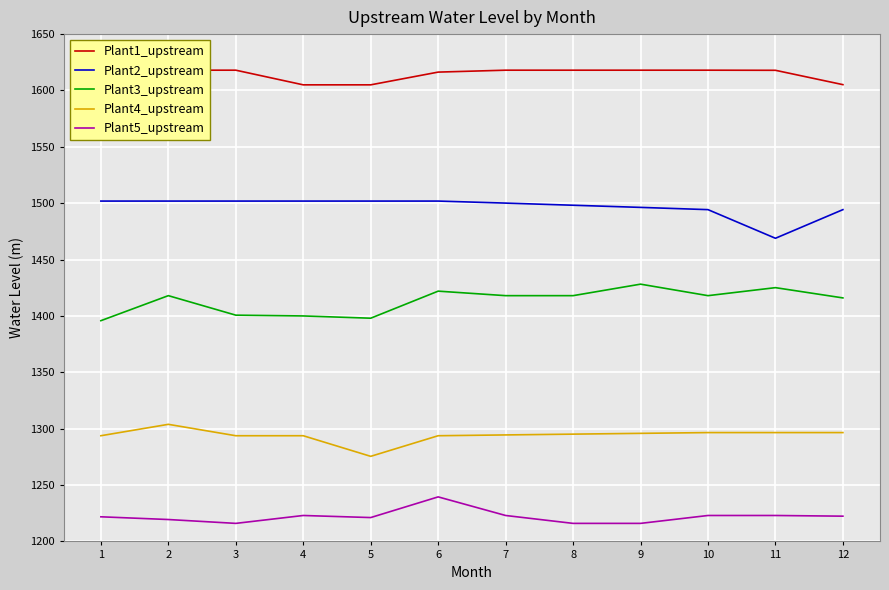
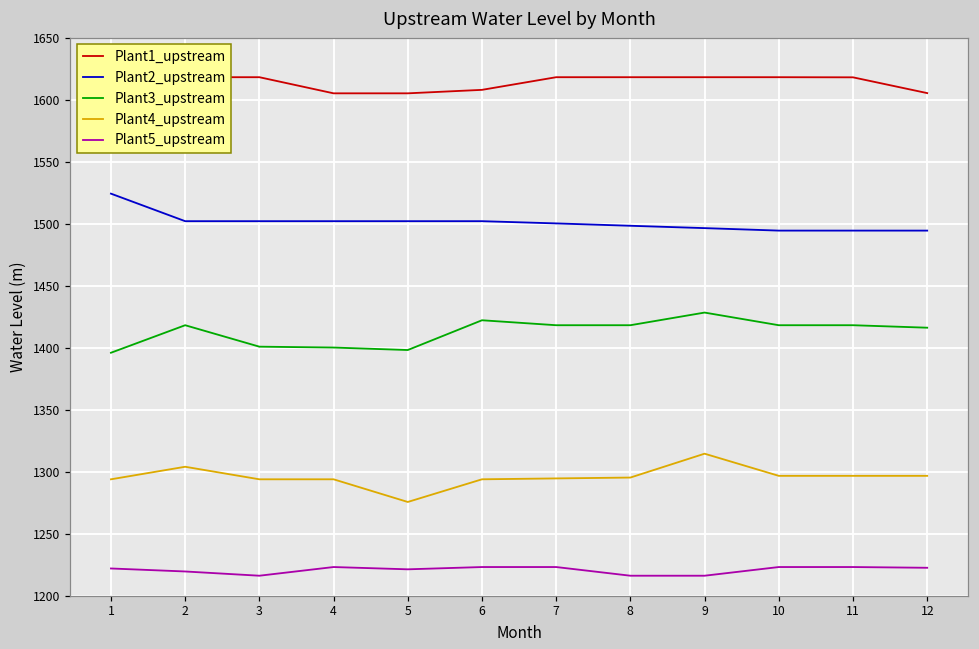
Plant2_upstream, 1: 1502 -> 1524
Plant1_upstream, 6: 1616 -> 1608
Plant5_upstream, 6: 1240 -> 1223
Plant4_upstream, 9: 1296 -> 1314
Plant2_upstream, 11: 1469 -> 1494
Plant3_upstream, 11: 1425 -> 1418
